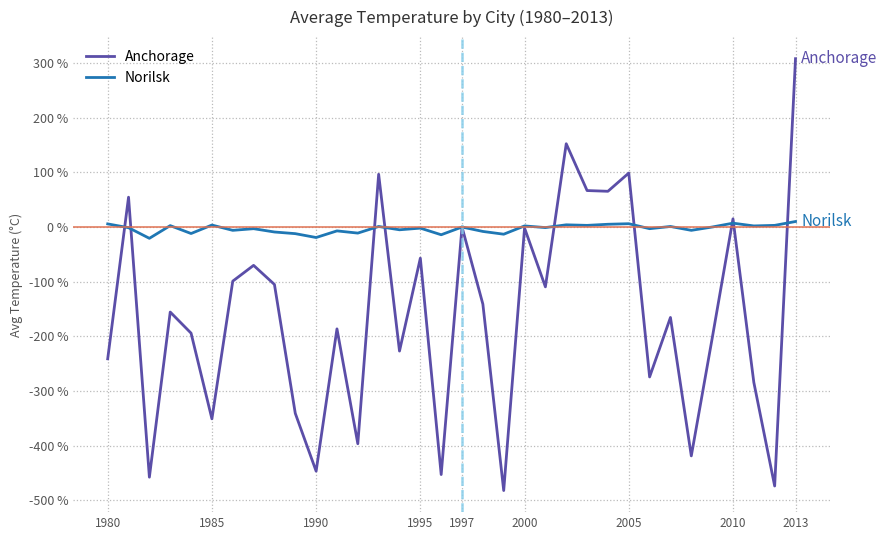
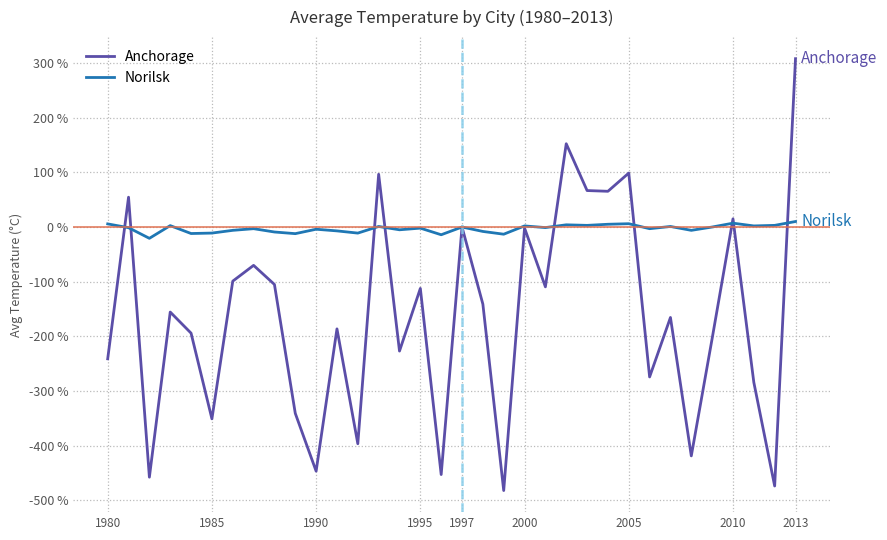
Norilsk, 1985: 0 % -> -10 %
Norilsk, 1990: -20 % -> 0 %
Anchorage, 1995: -60 % -> -110 %
